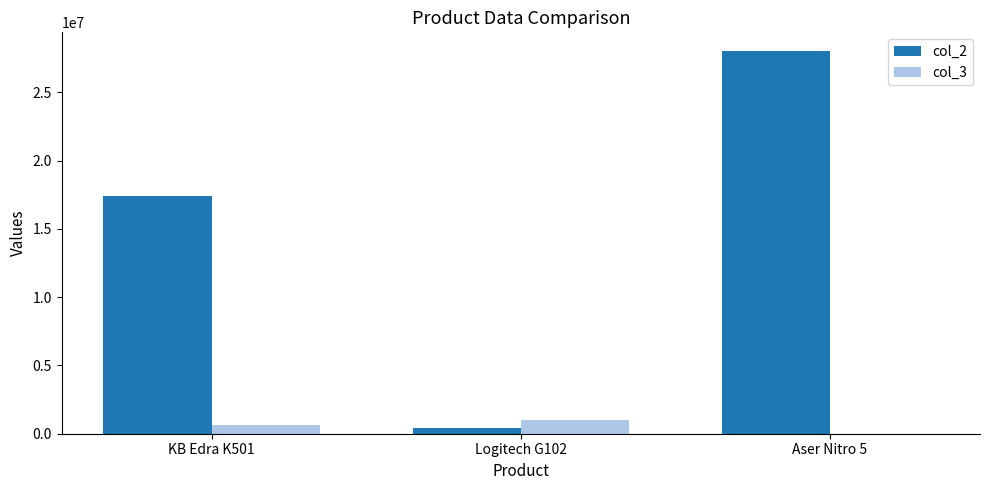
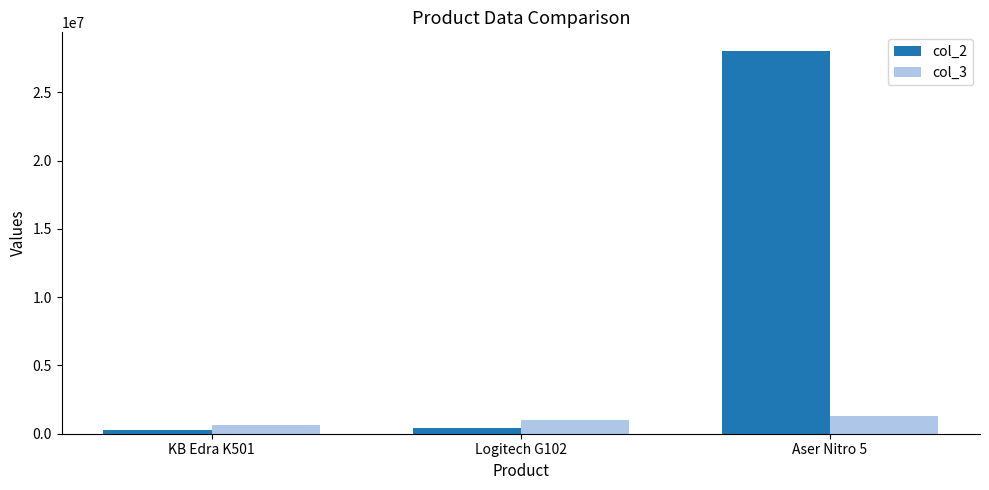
col_2, KB Edra K501: 17400000 -> 300000
col_3, Aser Nitro 5: 0 -> 1300000
